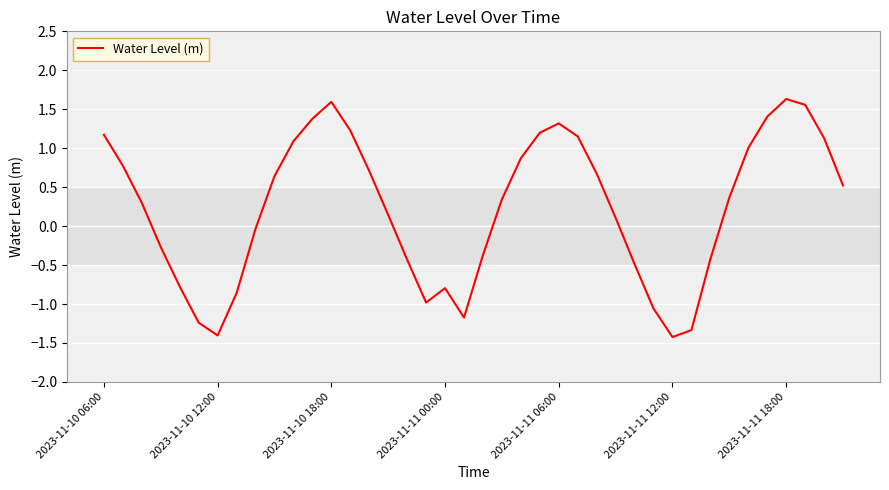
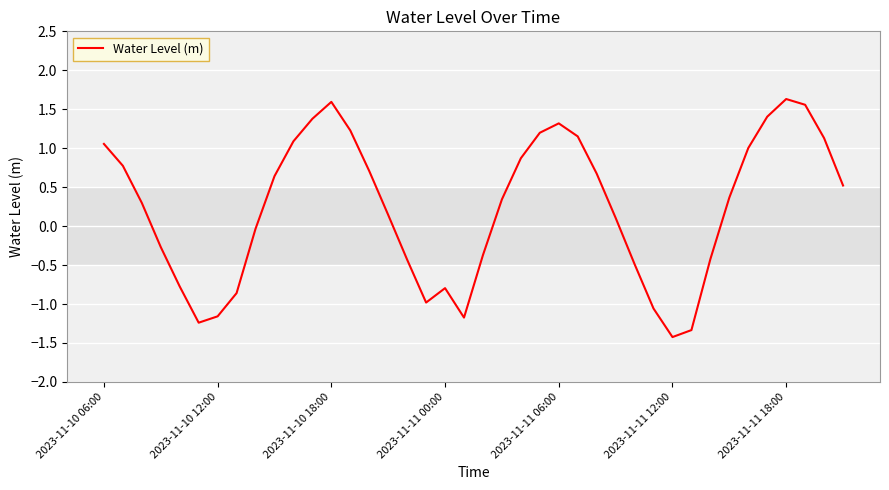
2023-11-10 06:00: 1.2 -> 1.1
2023-11-10 12:00: -1.4 -> -1.2
